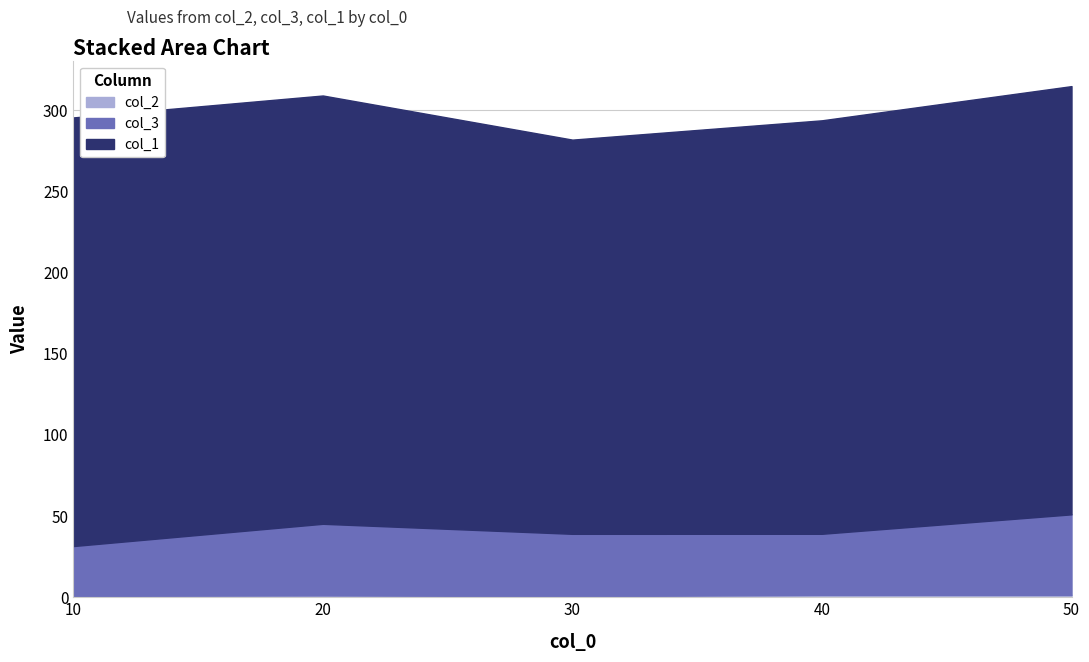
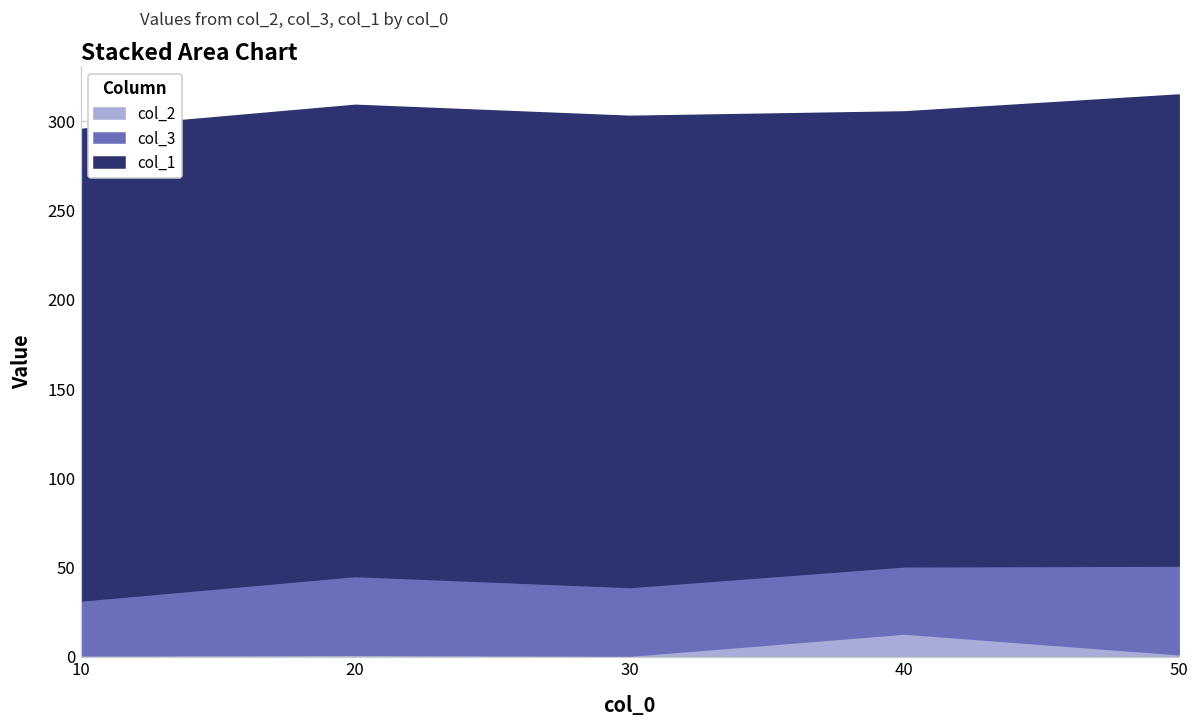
col_1, 30: 243 -> 264
col_2, 40: 1 -> 13
